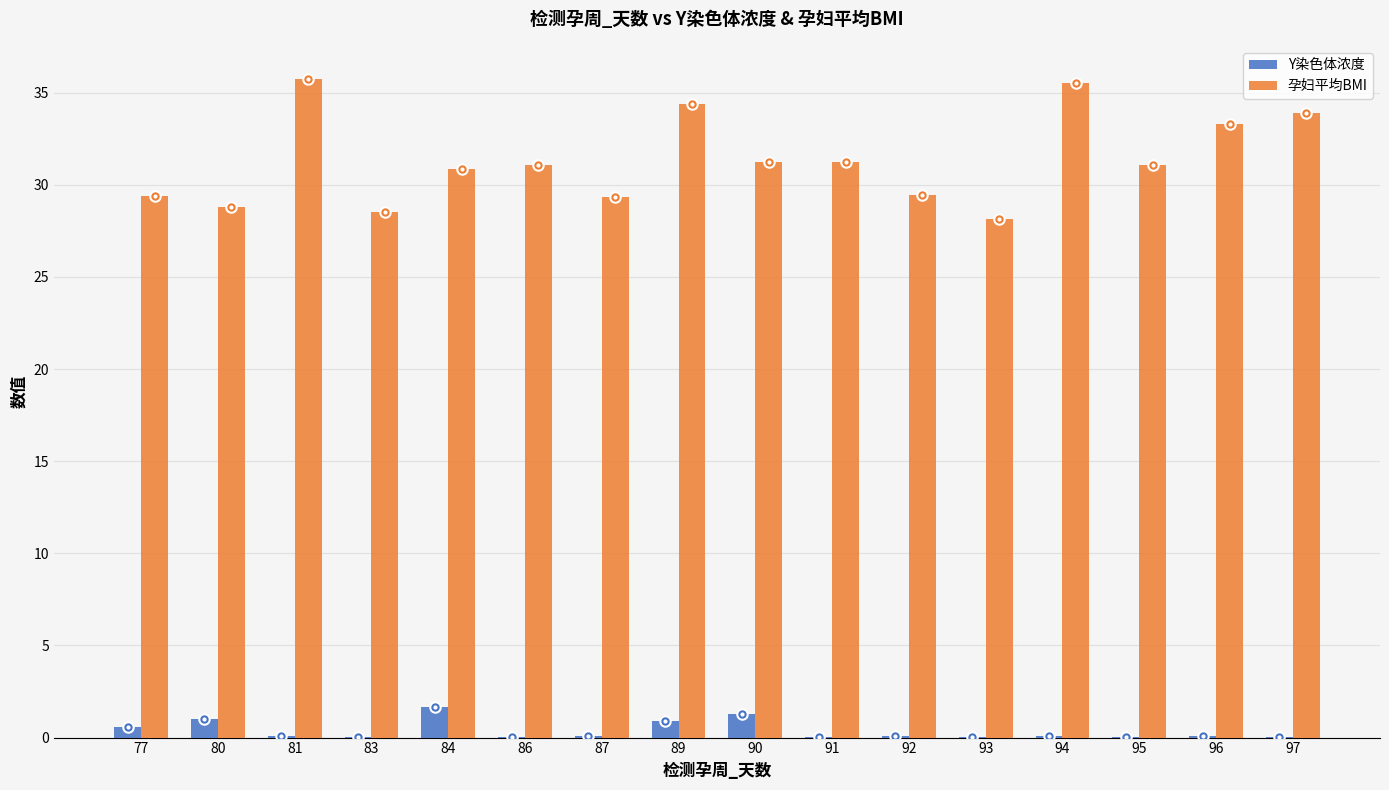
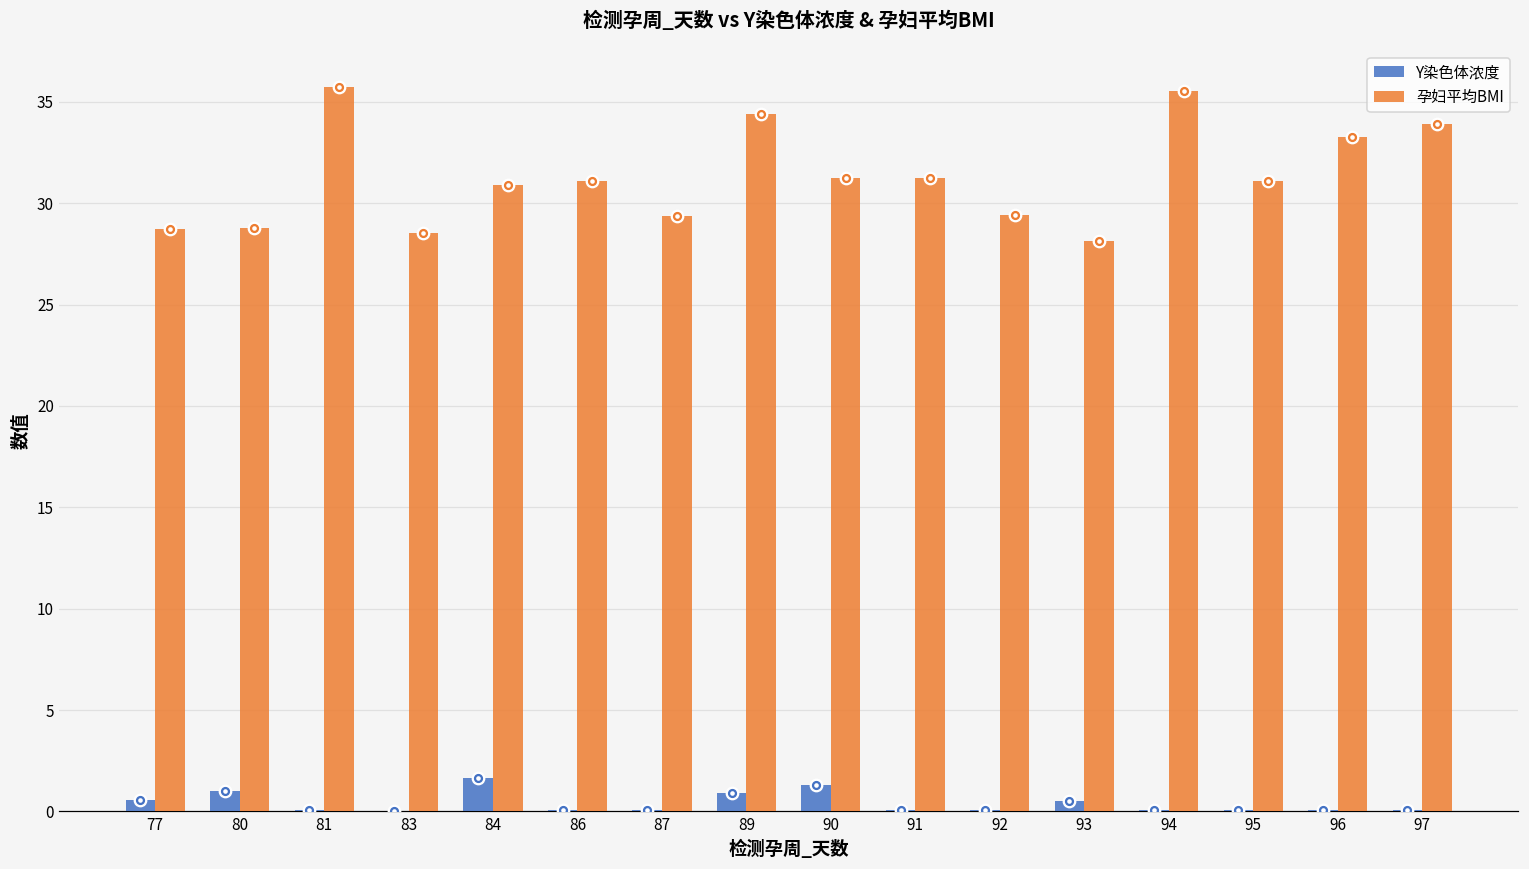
孕妇平均BMI, 77: 29.4 -> 28.7
Y染色体浓度, 93: 0.0 -> 0.5
